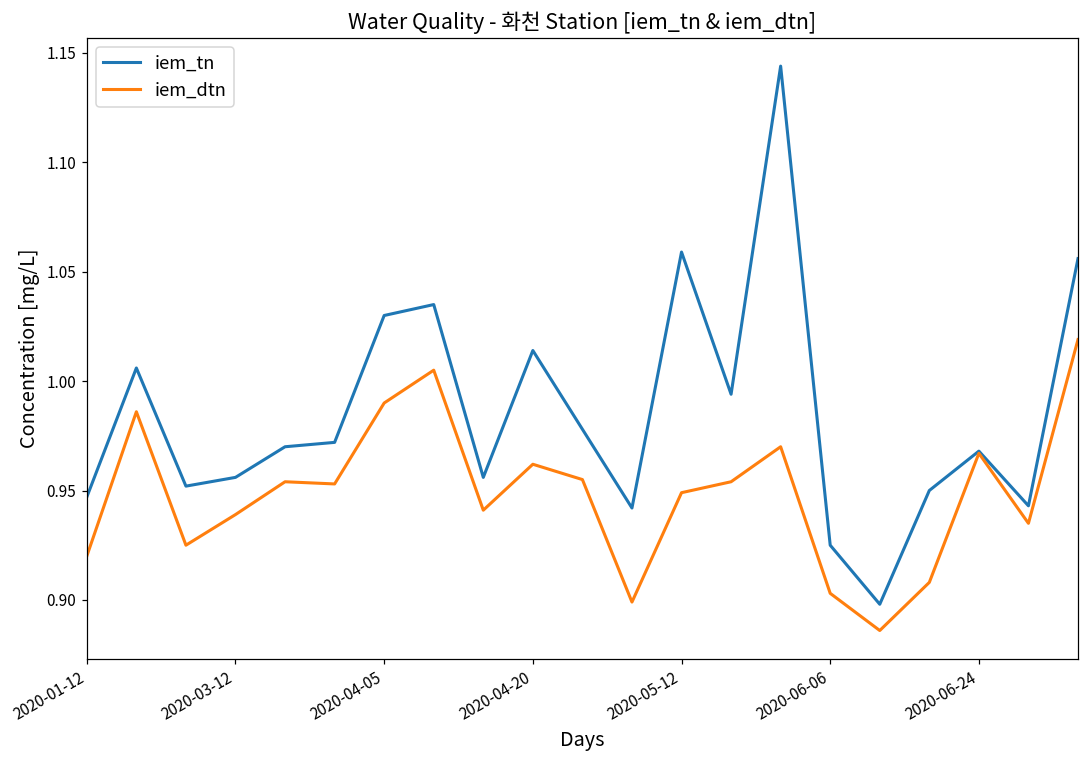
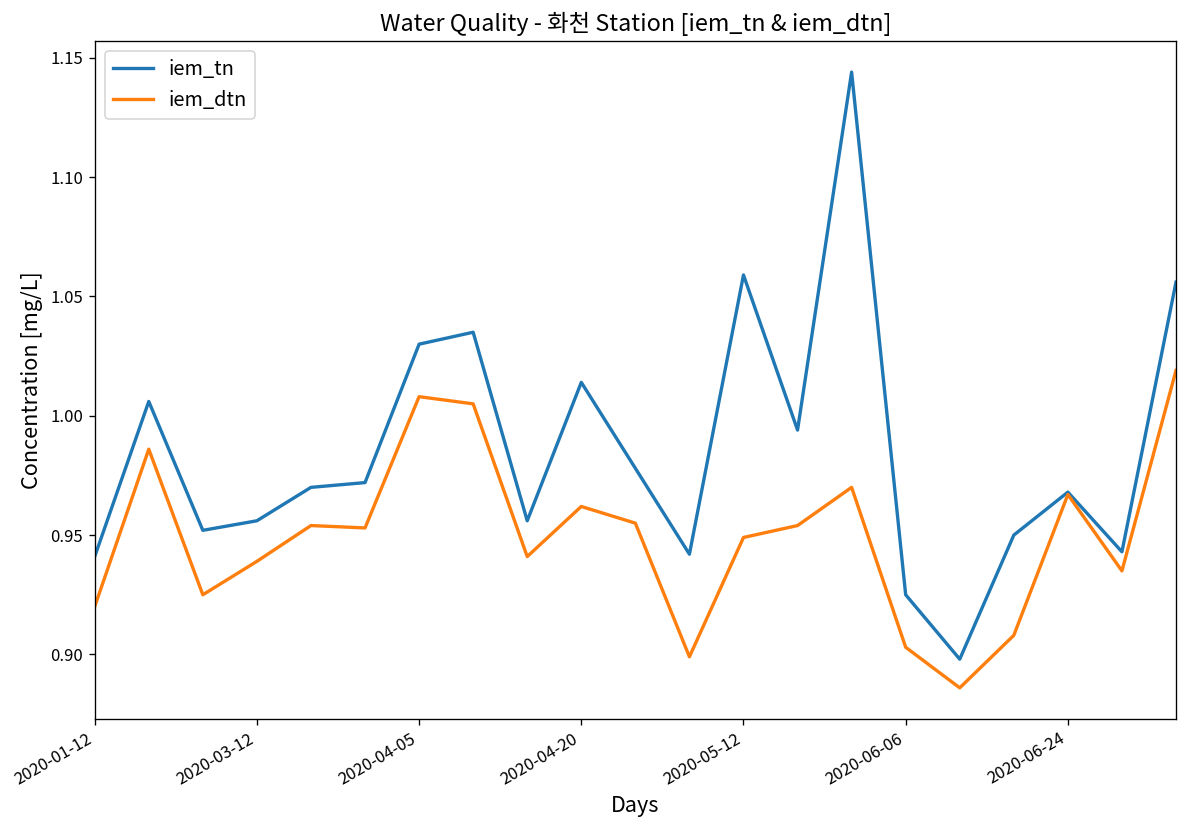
iem_tn, 2020-01-12: 0.947 -> 0.941
iem_dtn, 2020-04-05: 0.990 -> 1.008
